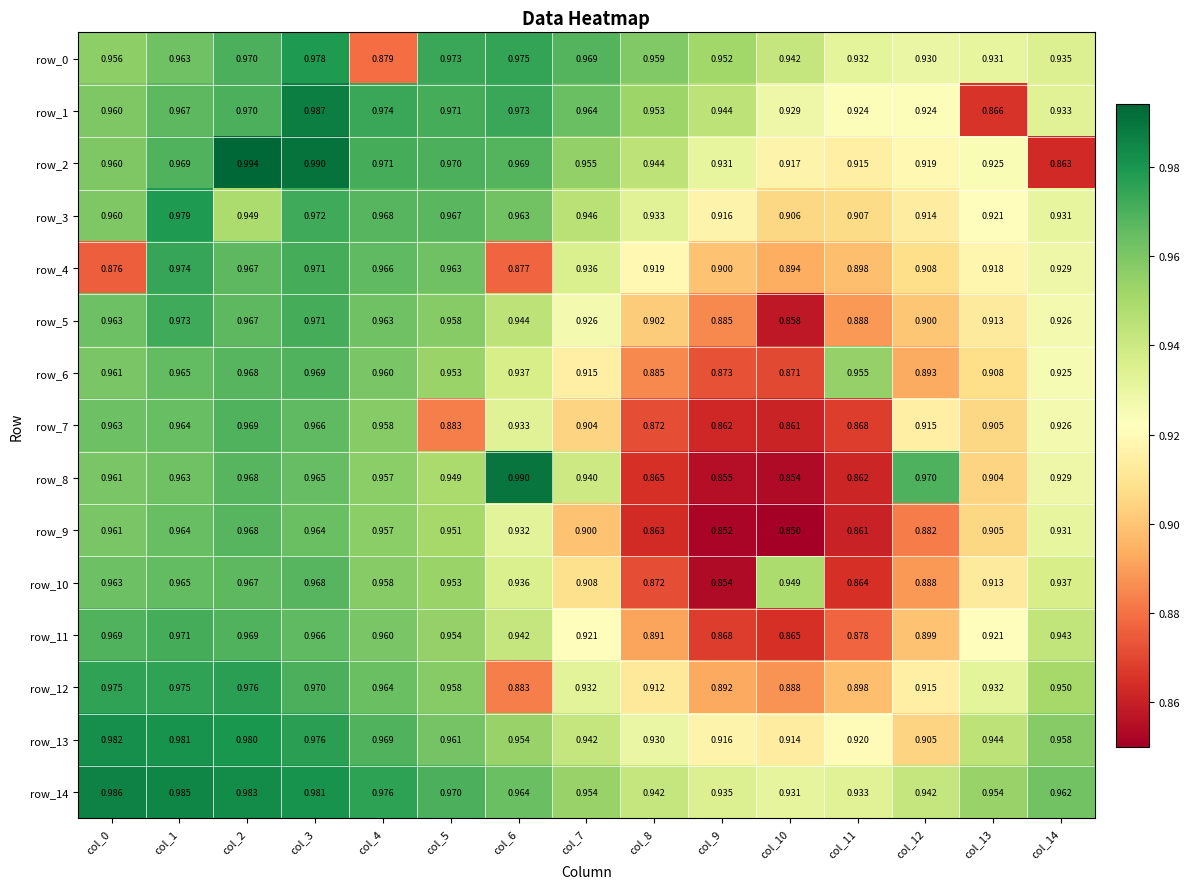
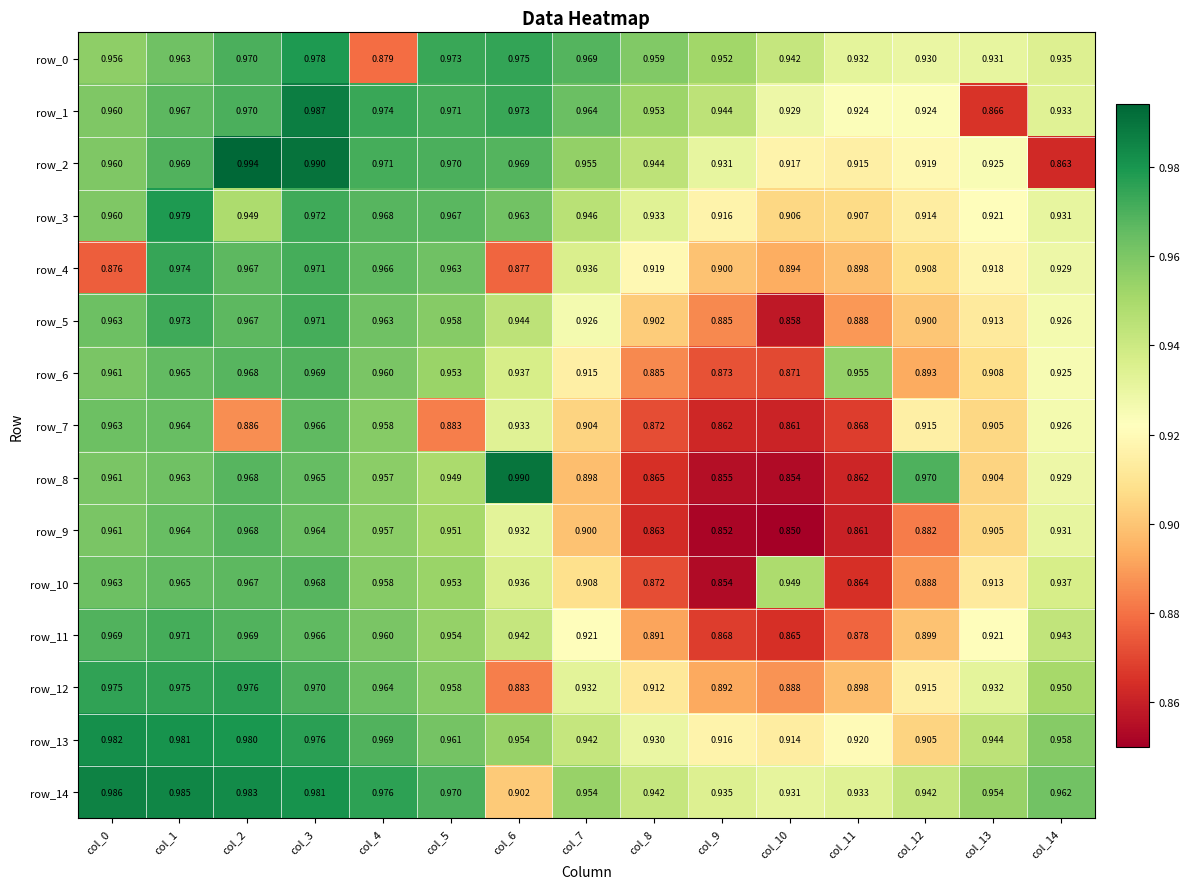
row_7, col_2: 0.969 -> 0.886
row_8, col_7: 0.940 -> 0.898
row_14, col_6: 0.964 -> 0.902
